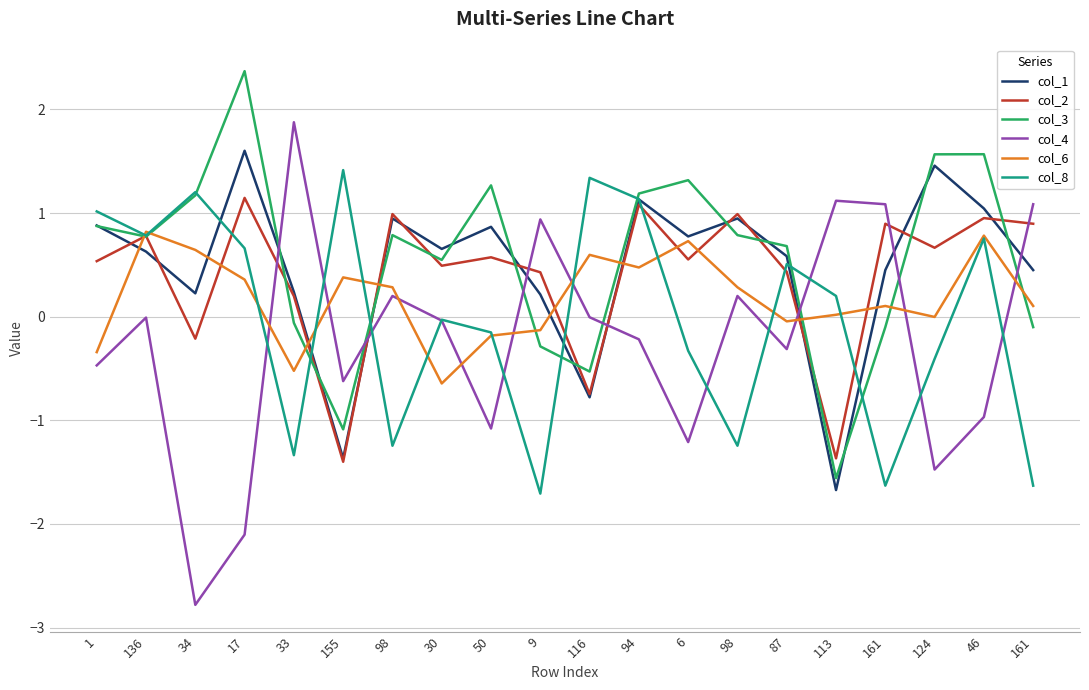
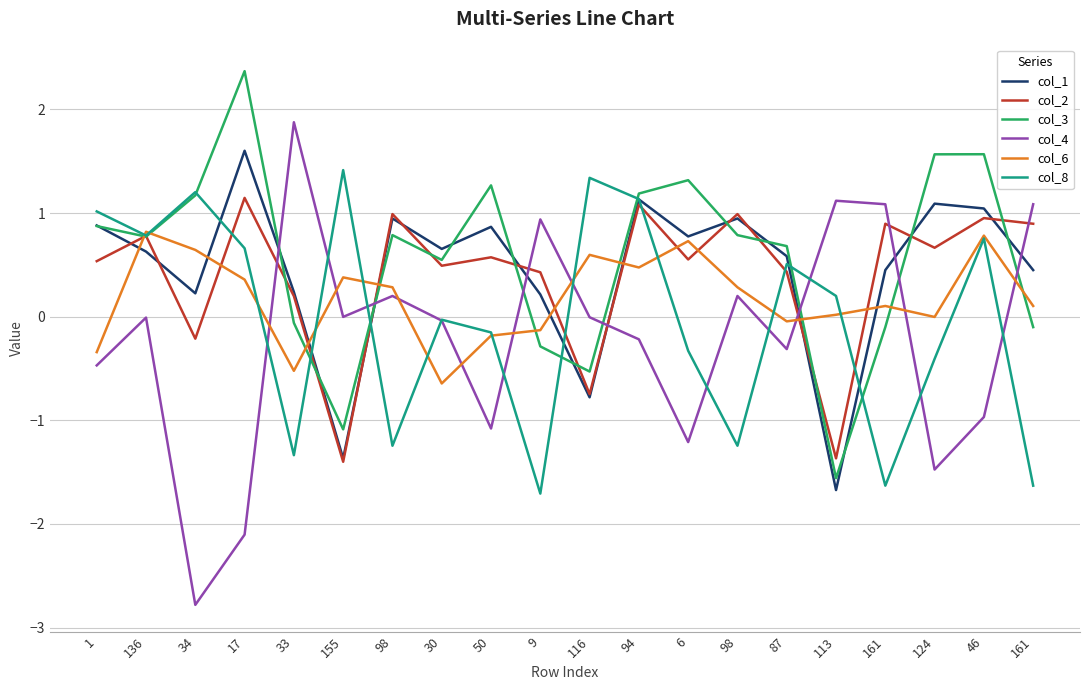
col_4, 155: -0.62 -> 0.00
col_1, 124: 1.46 -> 1.09
